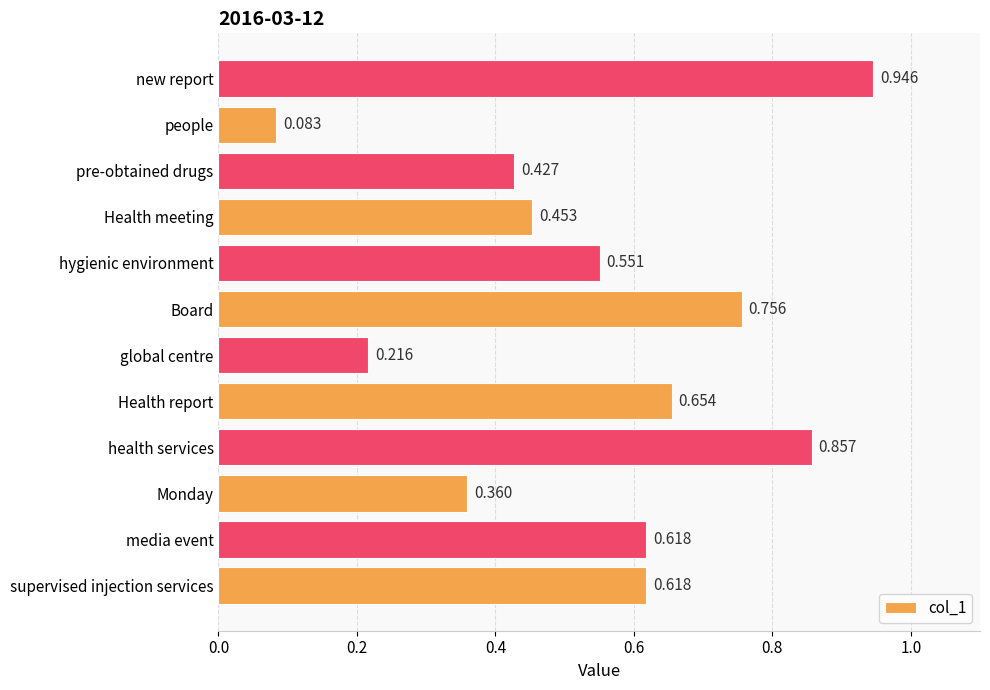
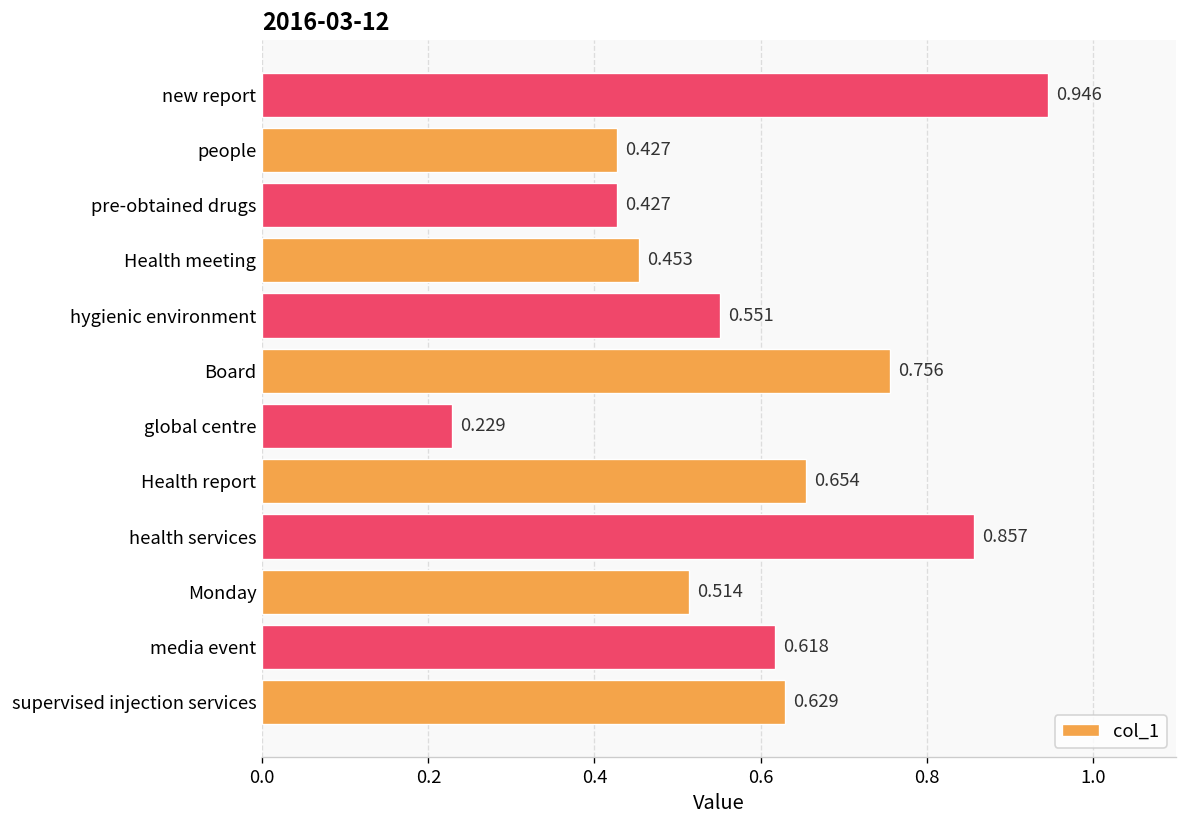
people: 0.083 -> 0.427
global centre: 0.216 -> 0.229
Monday: 0.360 -> 0.514
supervised injection services: 0.618 -> 0.629
